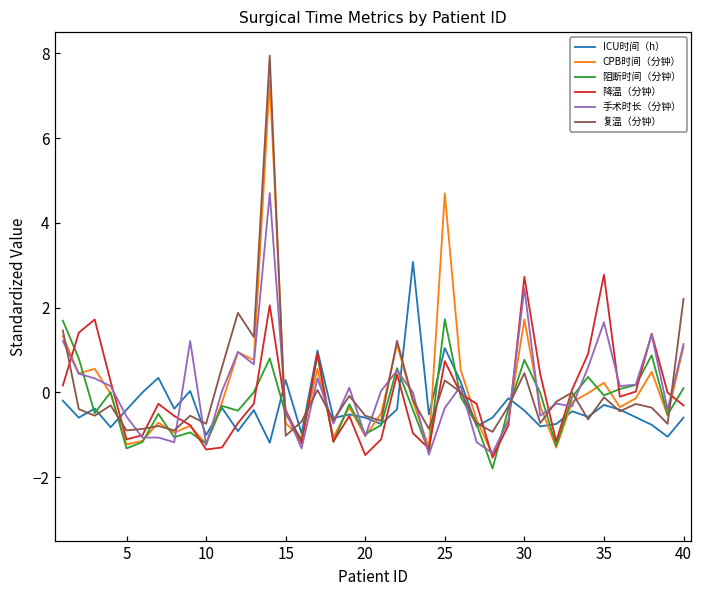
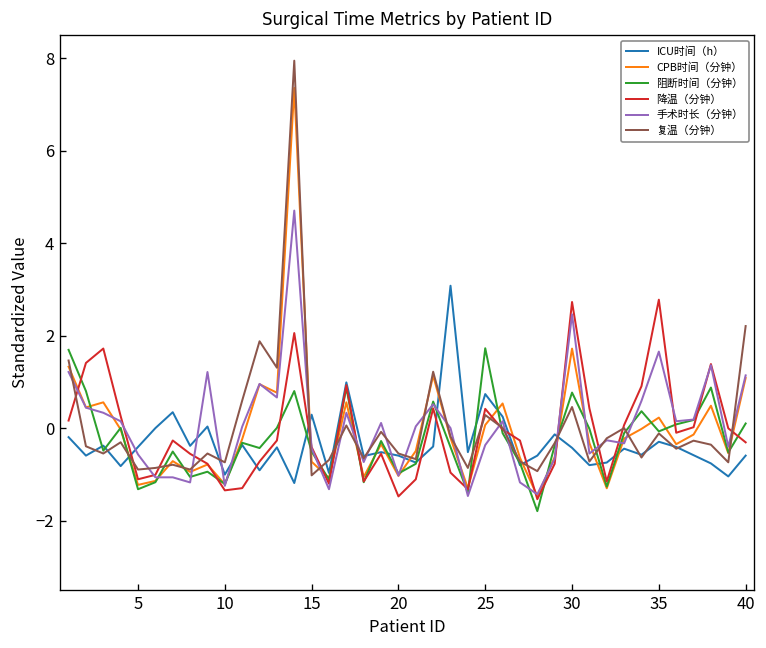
ICU时间（h）, 25: 1.0 -> 0.7
CPB时间（分钟）, 25: 4.7 -> 0.1
降温（分钟）, 25: 0.7 -> 0.4
